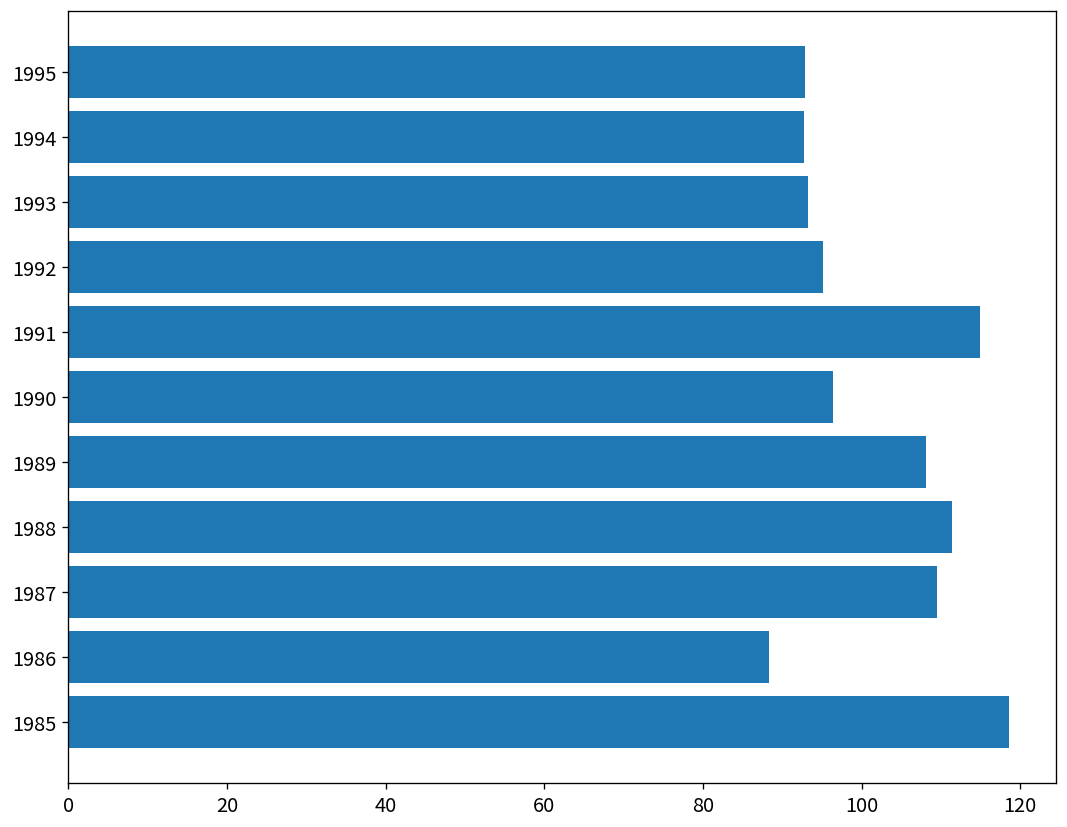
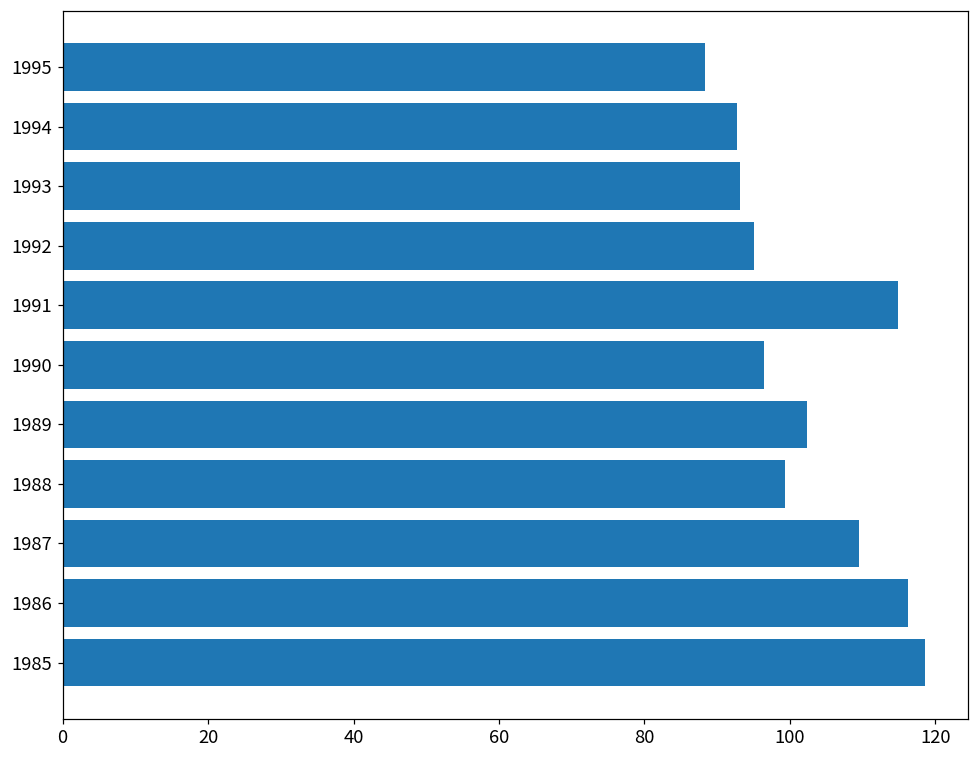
1995: 93 -> 88
1989: 108 -> 102
1988: 111 -> 99
1986: 88 -> 116
